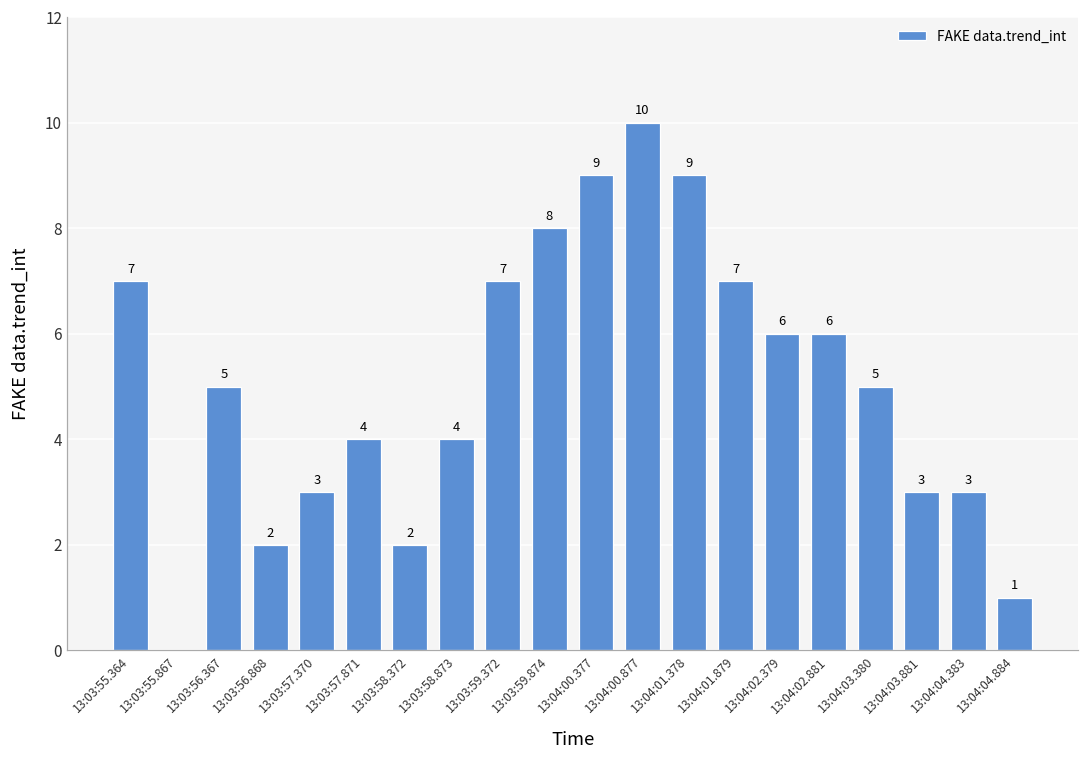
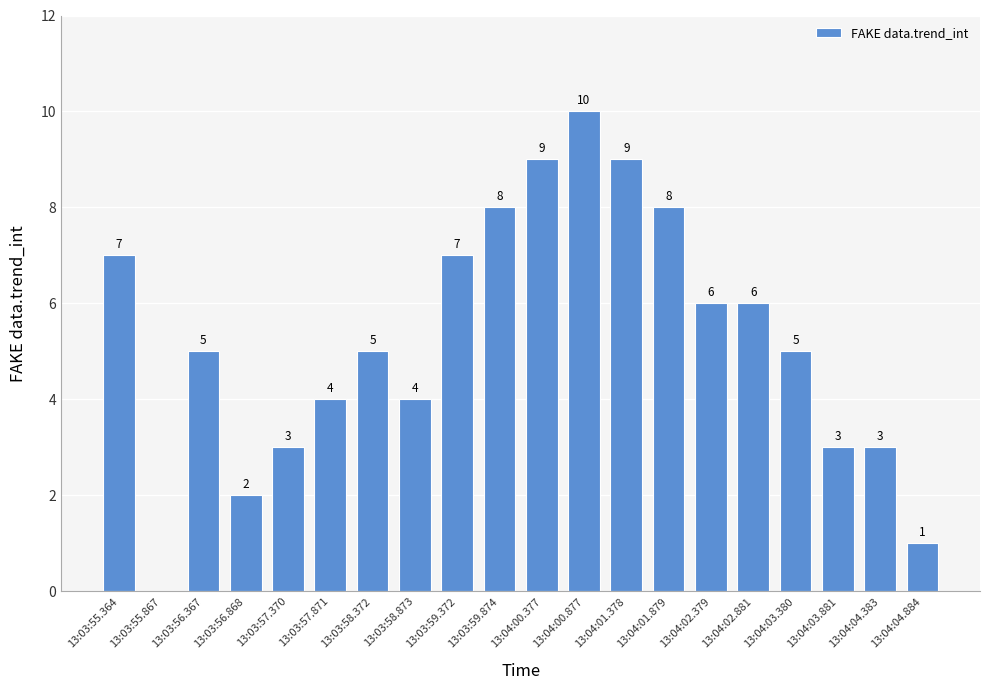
13:03:58.372: 2 -> 5
13:04:01.879: 7 -> 8
